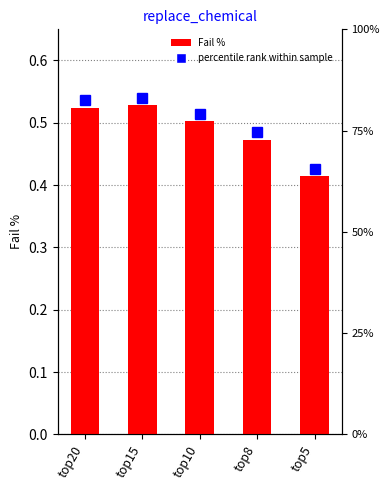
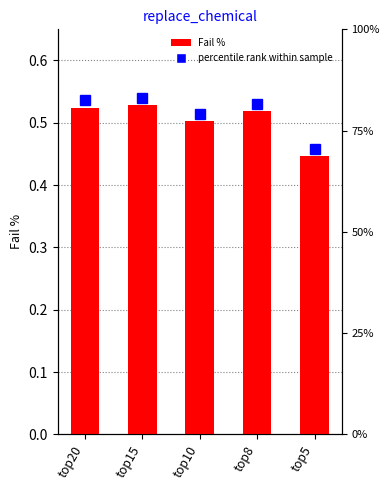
Fail %, top8: 0.47 -> 0.52
Fail %, top5: 0.41 -> 0.45
